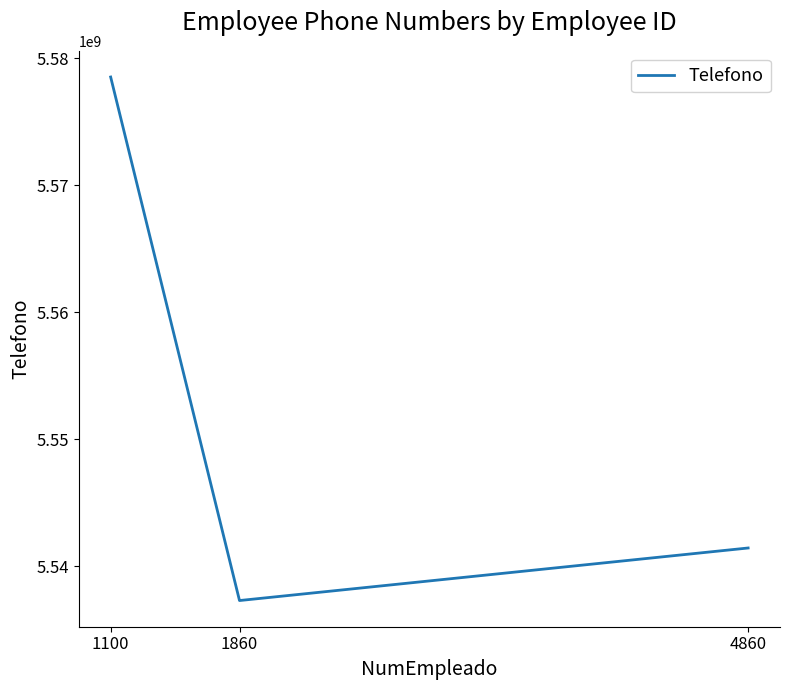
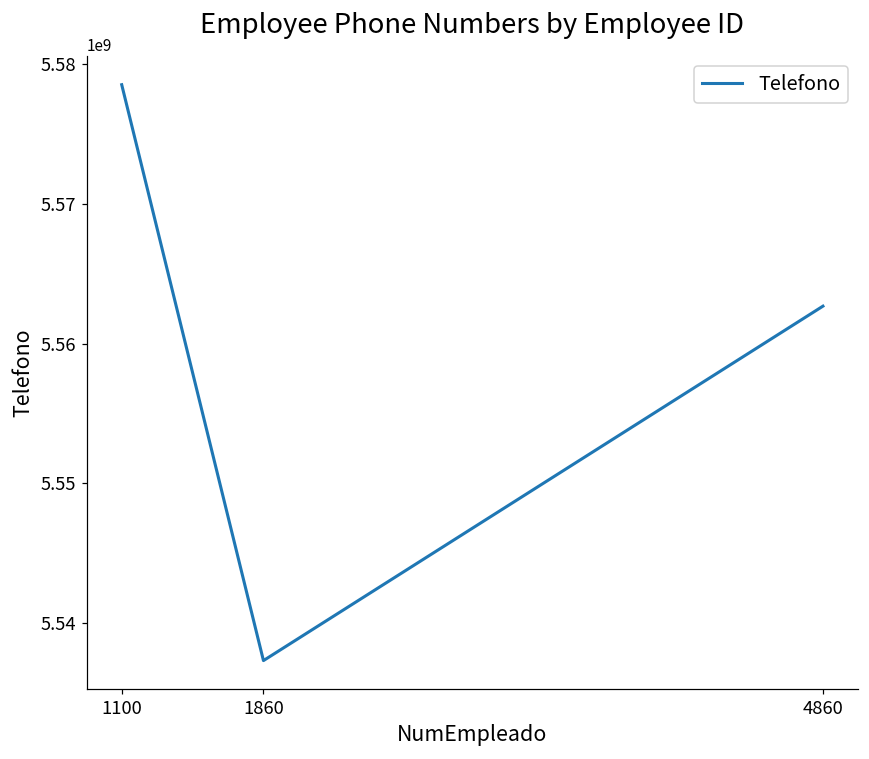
4860: 5541500000 -> 5562700000
